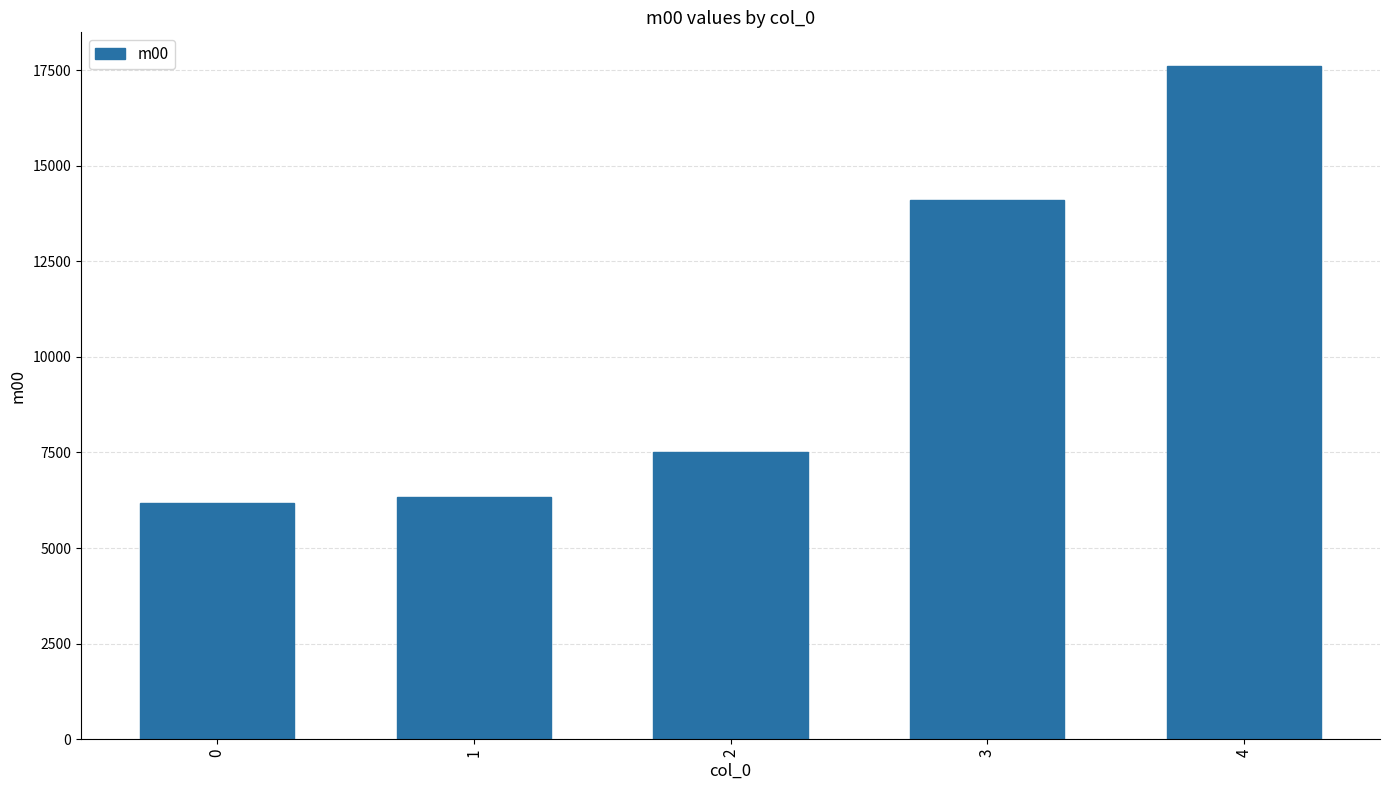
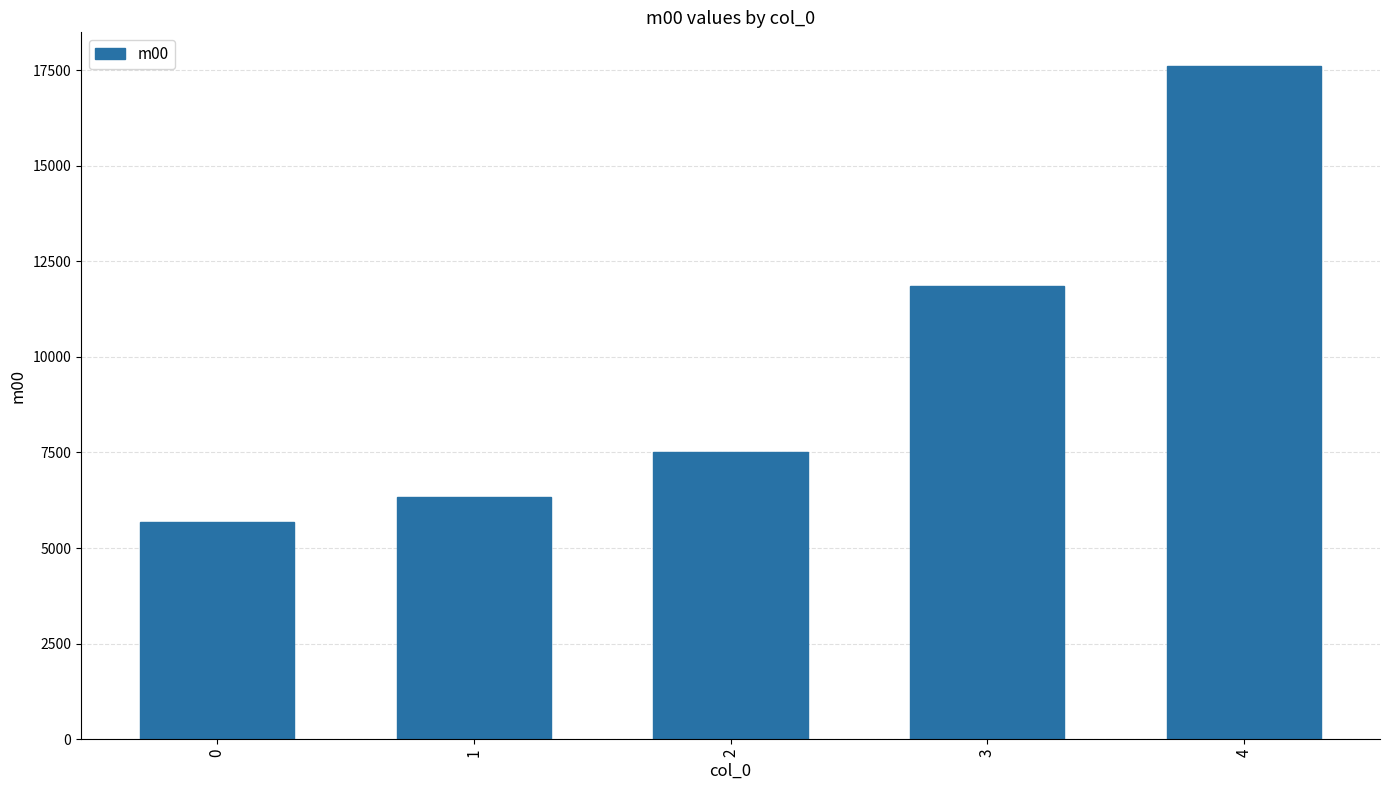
0: 6200 -> 5700
3: 14100 -> 11800
